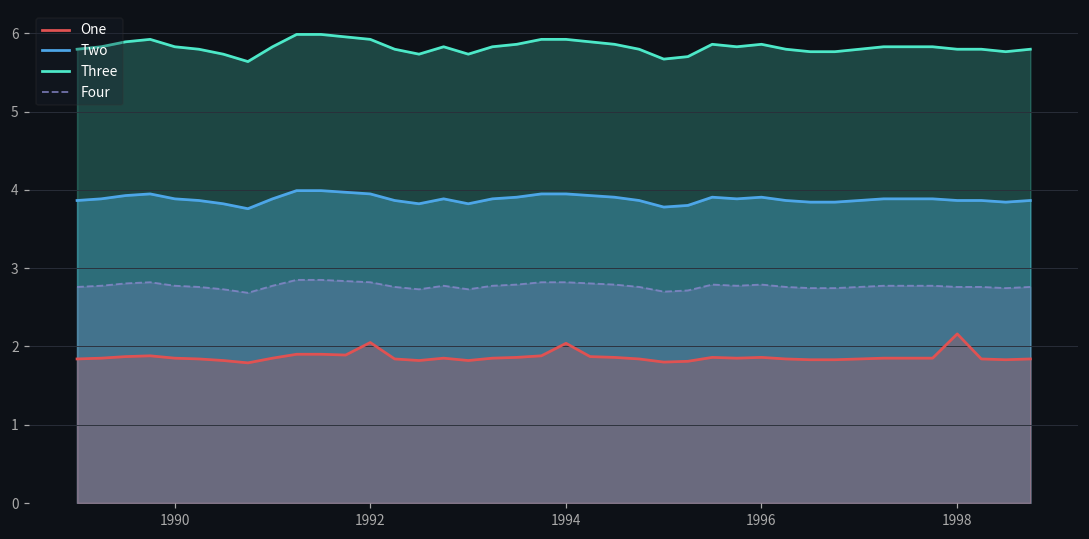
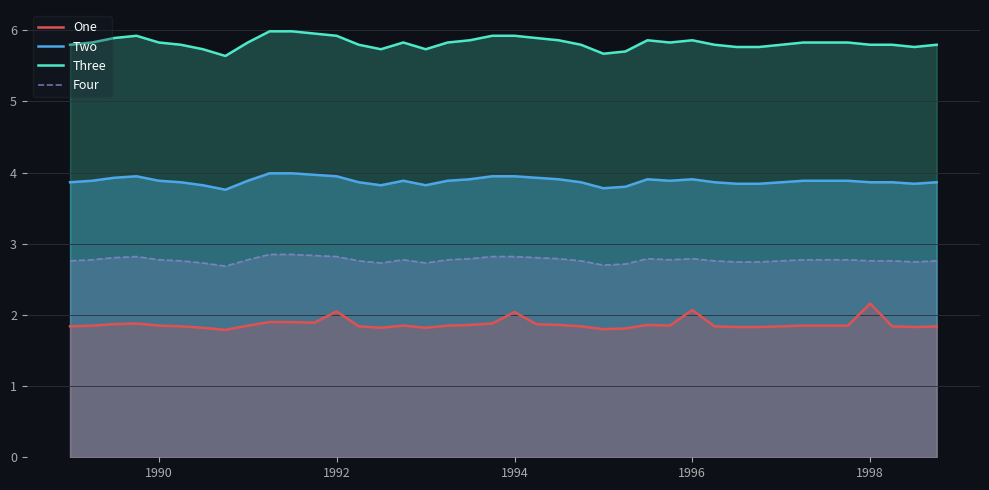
One, 1996: 1.9 -> 2.1
